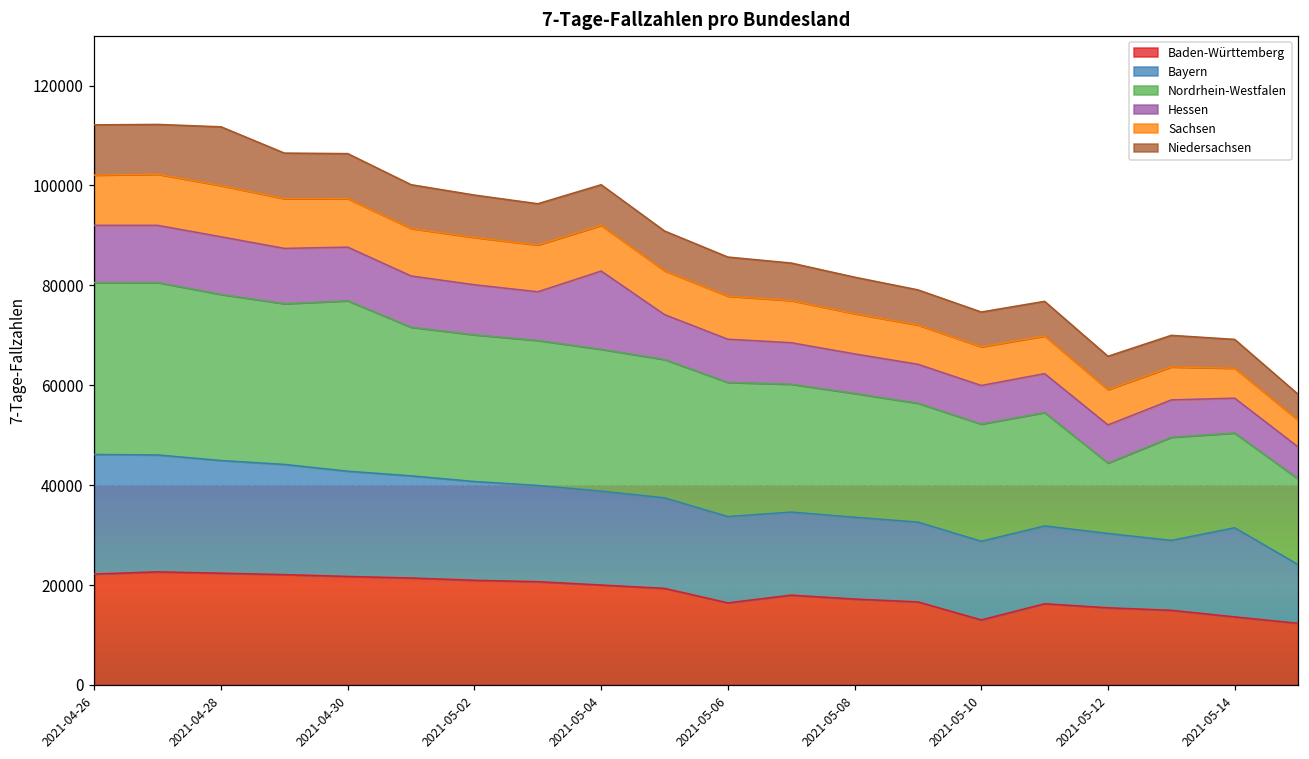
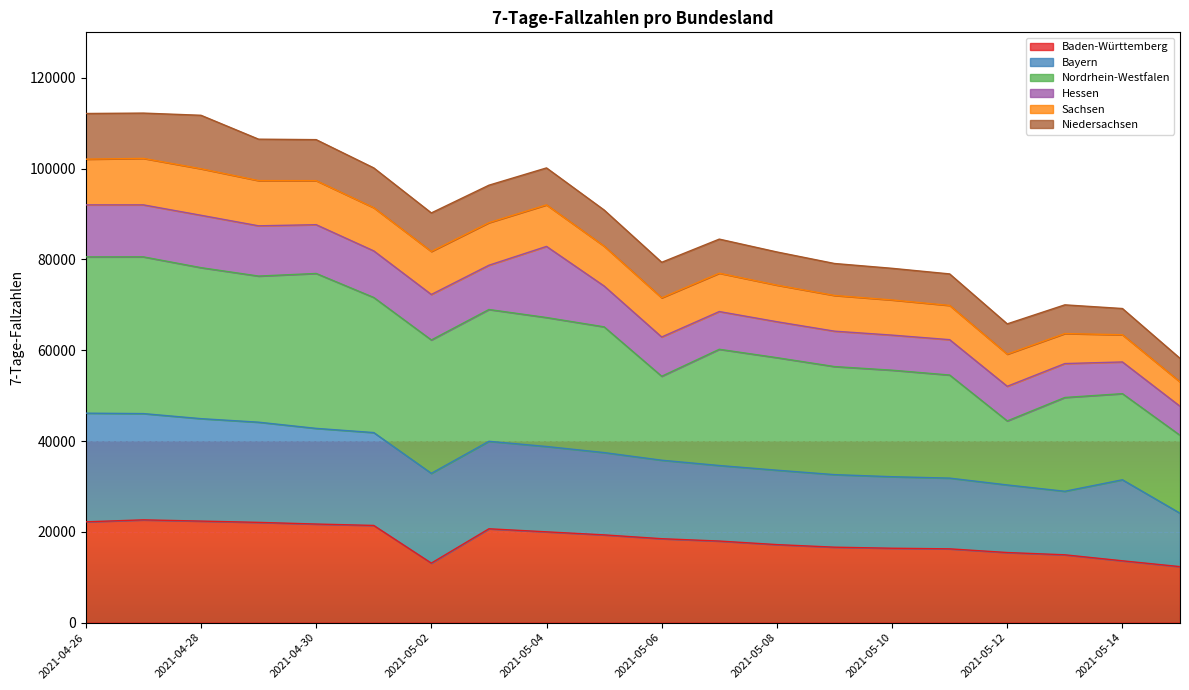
Baden-Württemberg, 2021-05-02: 21000 -> 13000
Baden-Württemberg, 2021-05-06: 16000 -> 18000
Nordrhein-Westfalen, 2021-05-06: 27000 -> 18000
Baden-Württemberg, 2021-05-10: 13000 -> 16000
